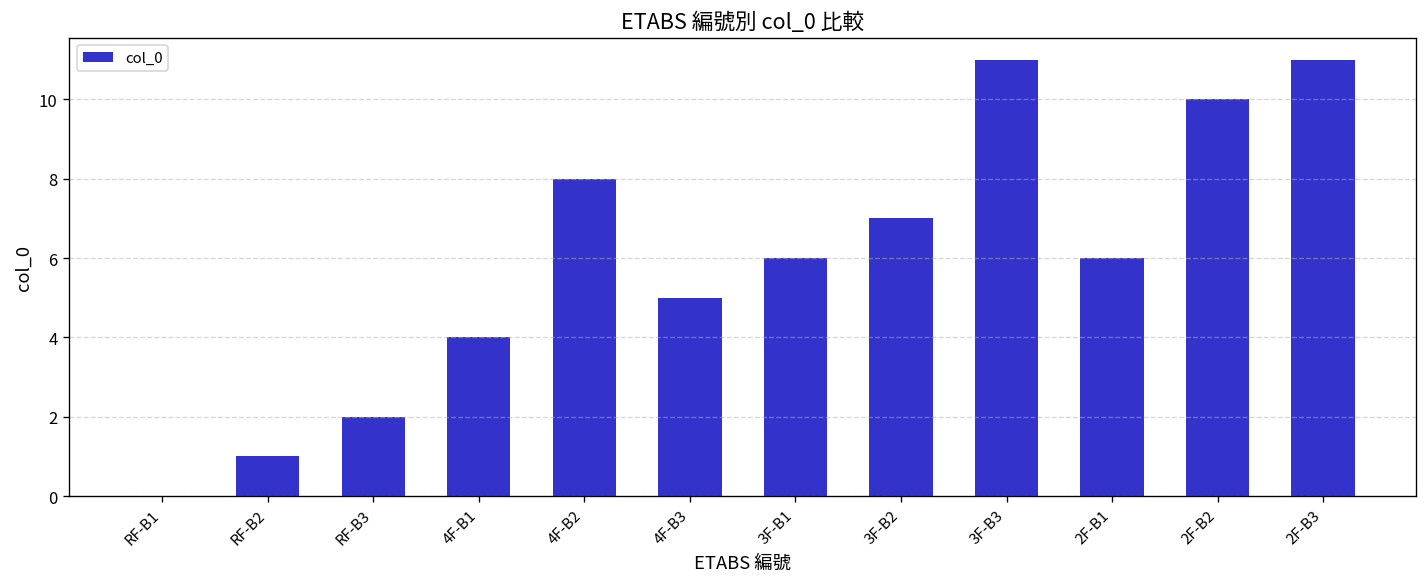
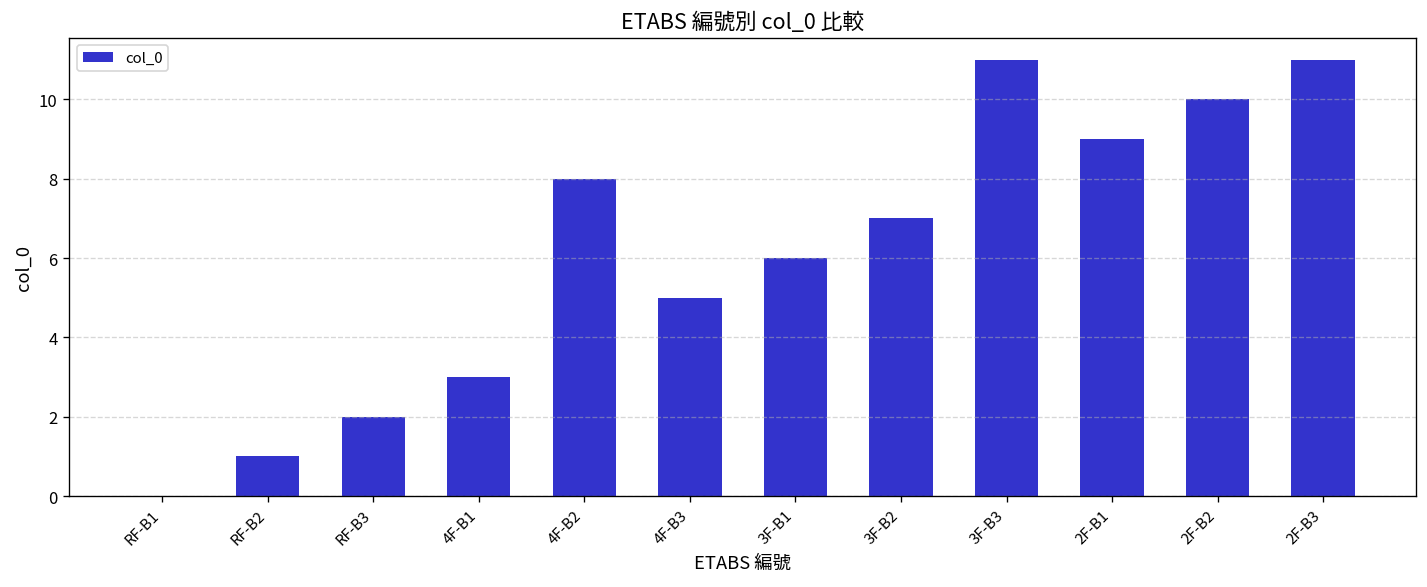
4F-B1: 4 -> 3
2F-B1: 6 -> 9
